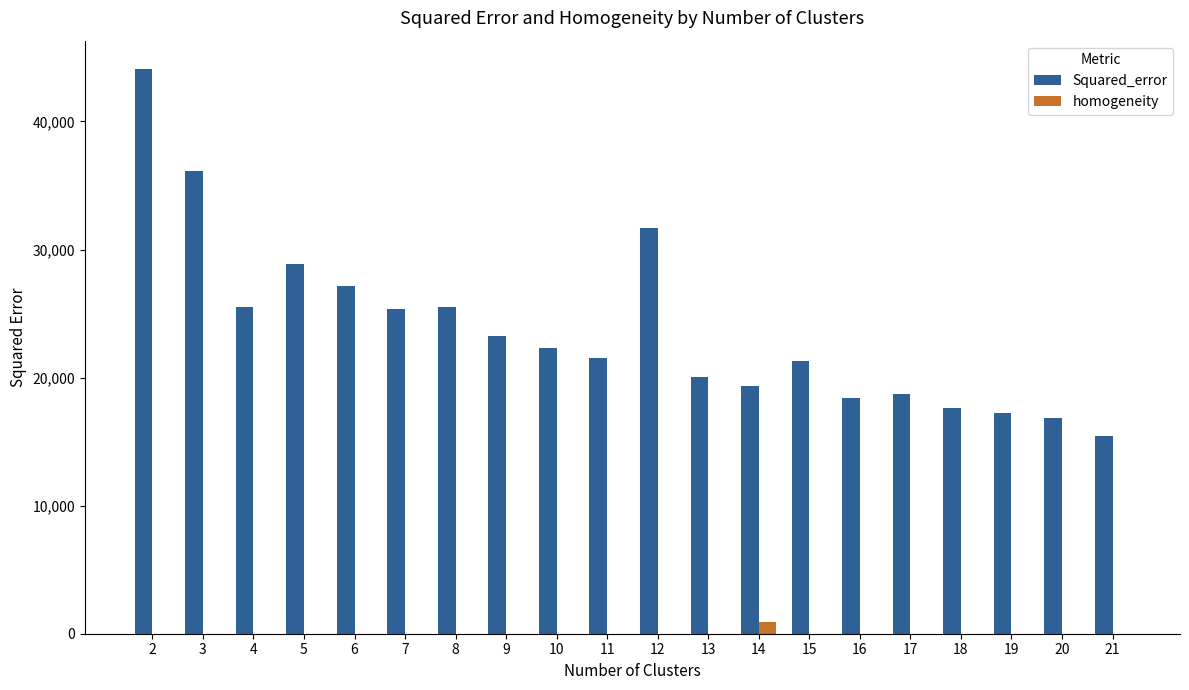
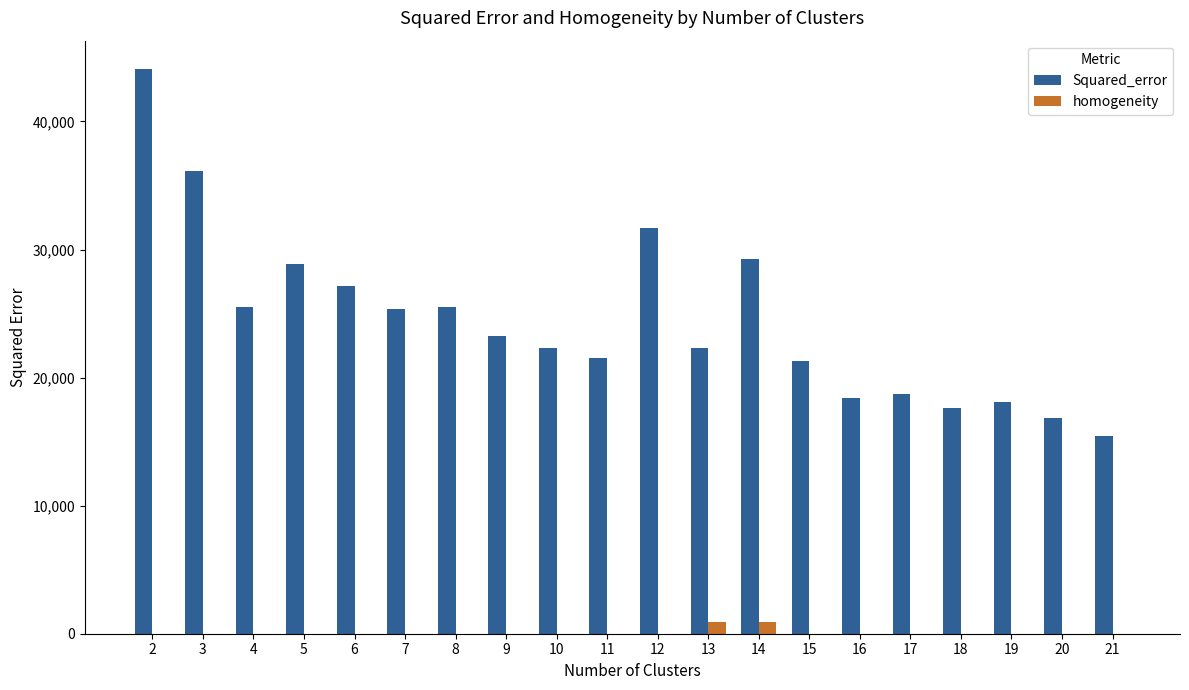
Squared_error, 13: 20,000 -> 22,300
homogeneity, 13: 0 -> 900
Squared_error, 14: 19,400 -> 29,300
Squared_error, 19: 17,200 -> 18,100
